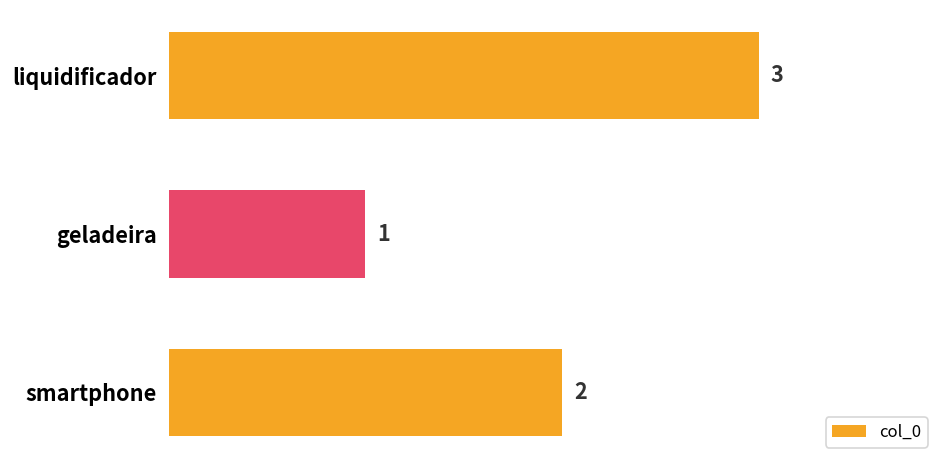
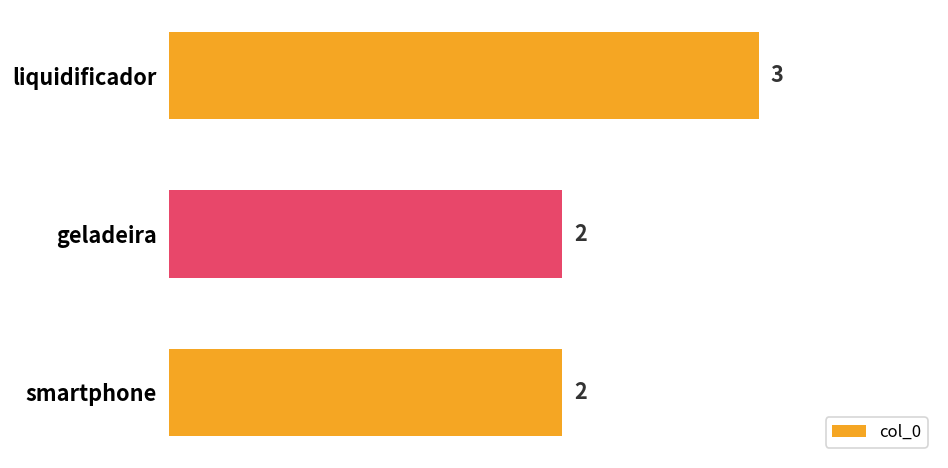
geladeira: 1 -> 2
